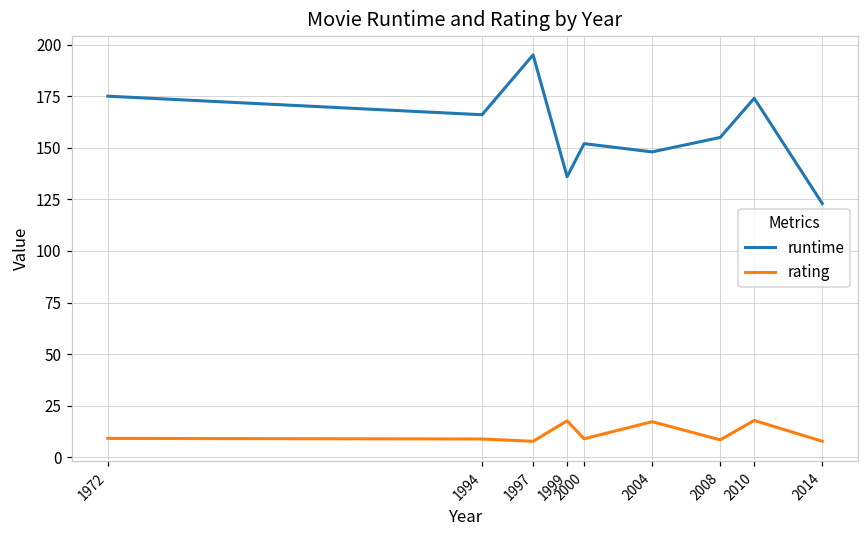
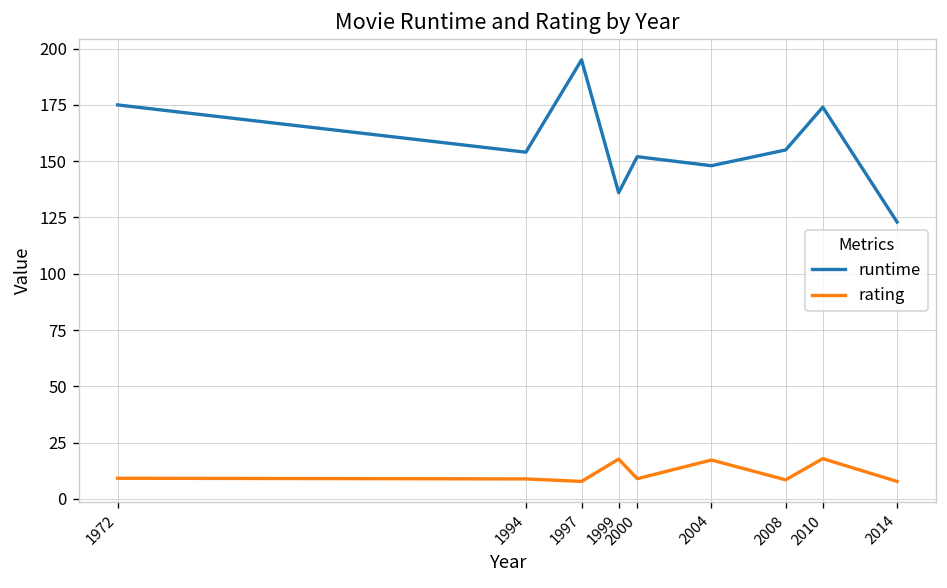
runtime, 1994: 166 -> 154
